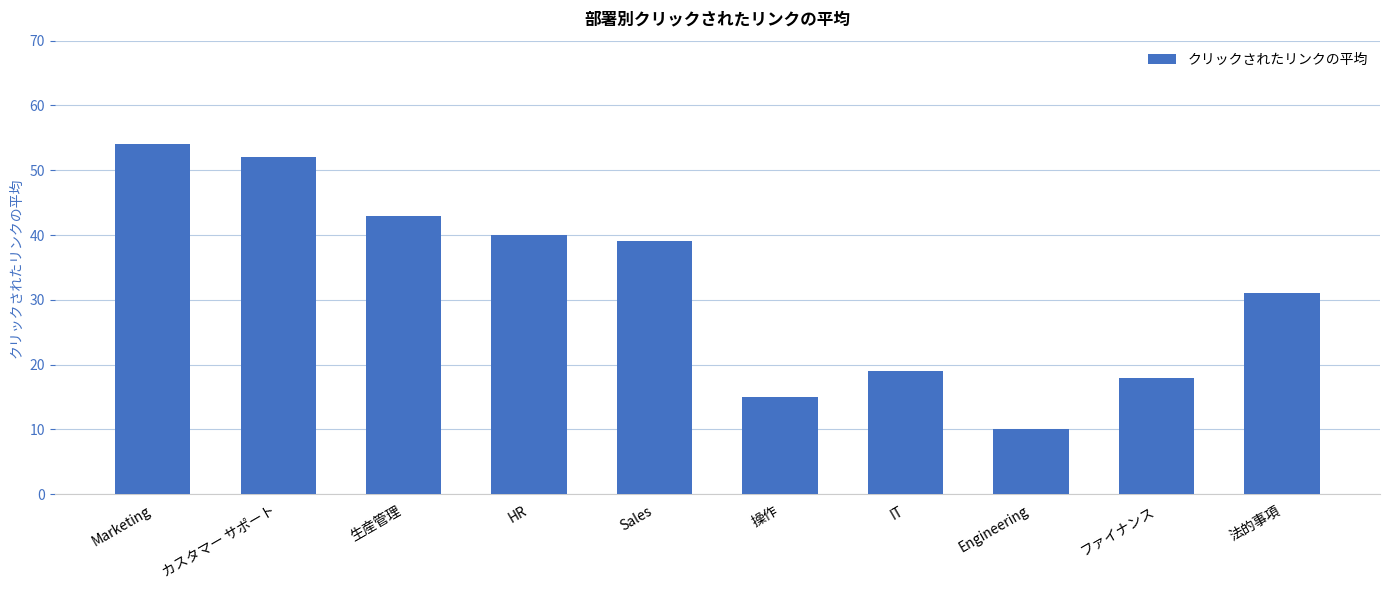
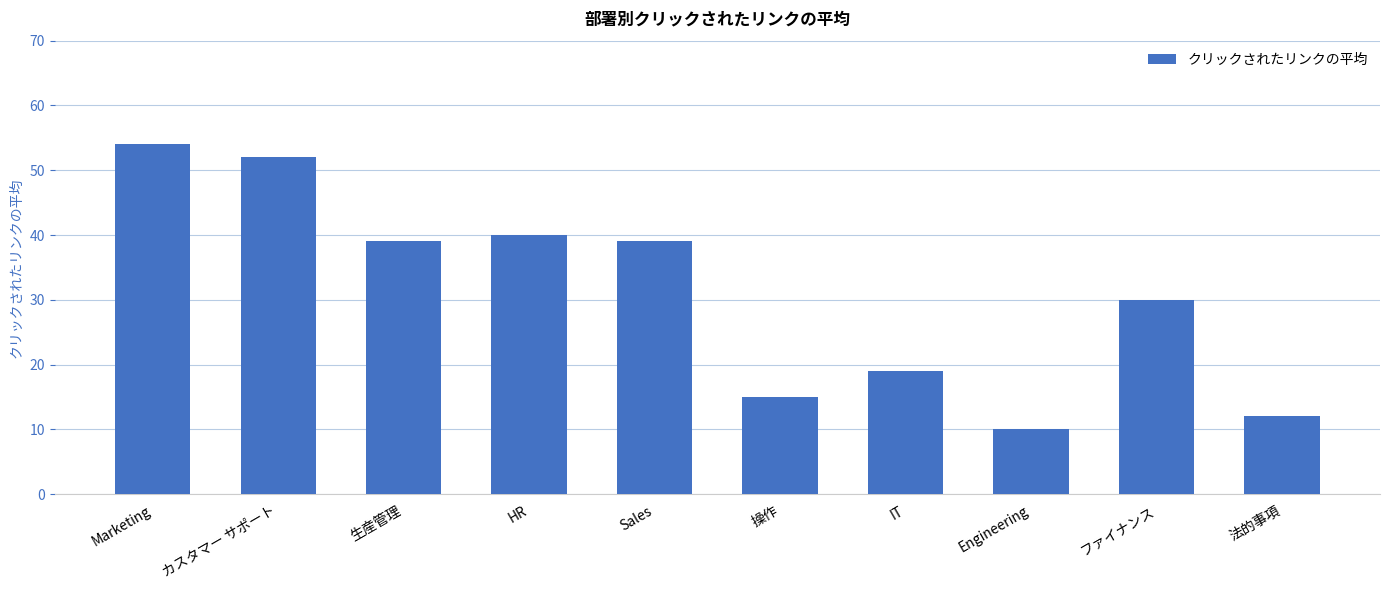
生産管理: 43 -> 39
ファイナンス: 18 -> 30
法的事項: 31 -> 12
